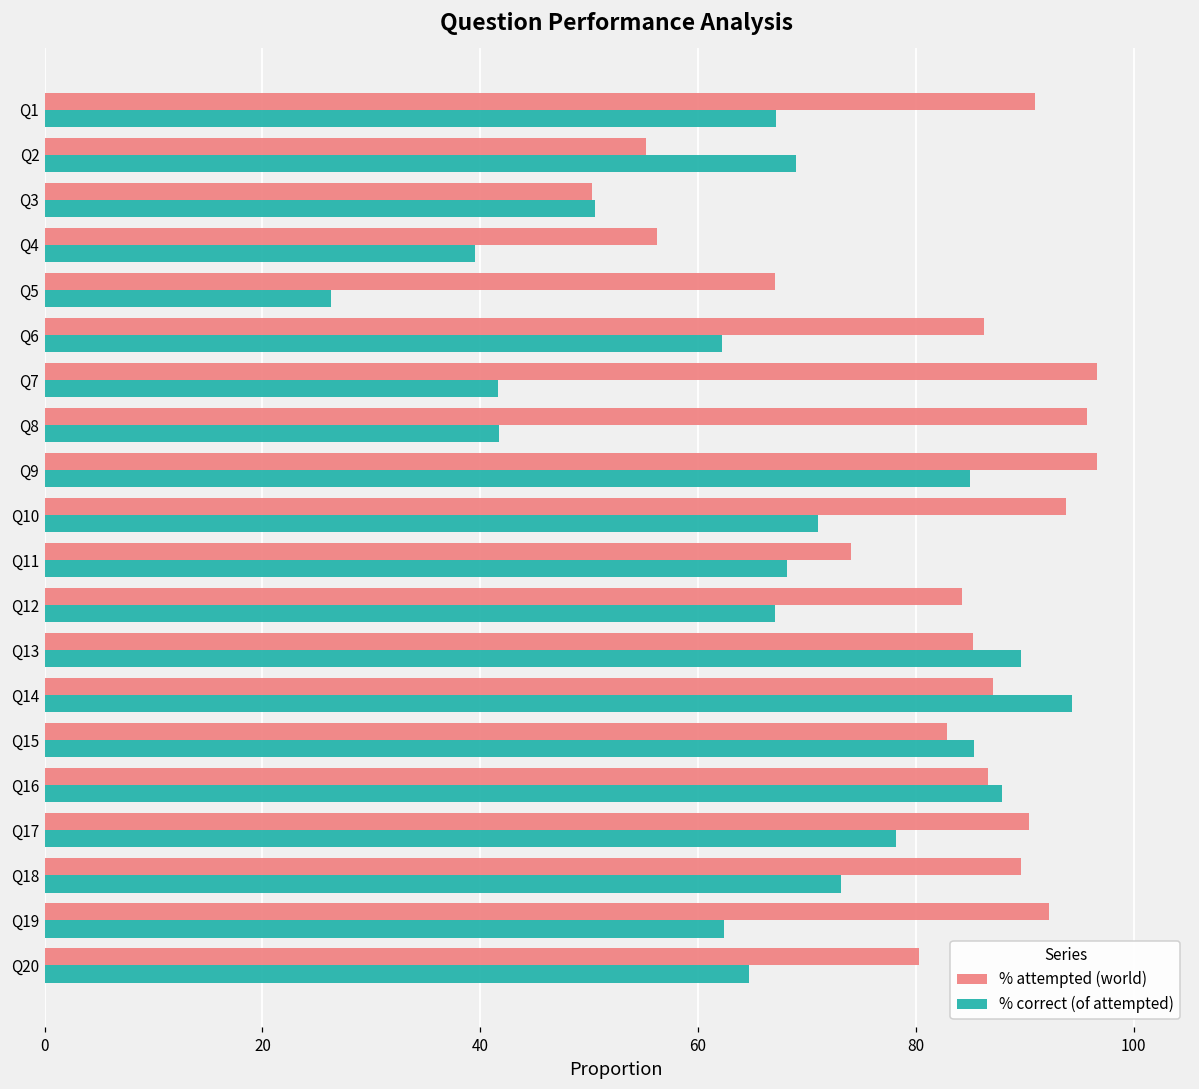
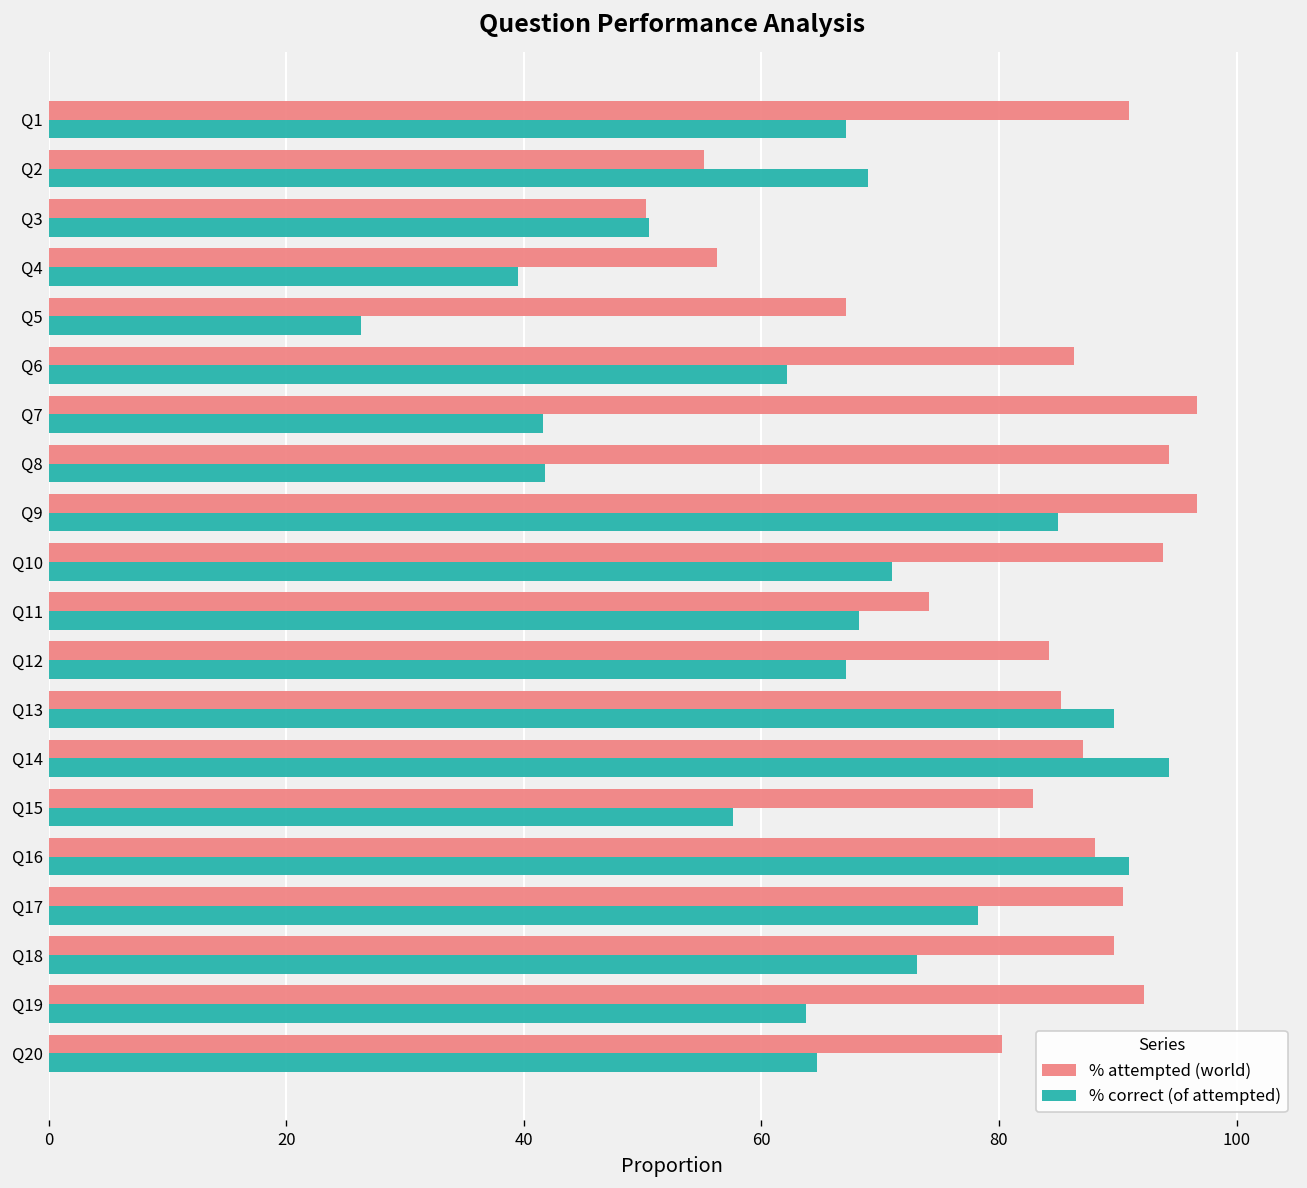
% attempted (world), Q8: 96 -> 94
% correct (of attempted), Q15: 85 -> 58
% attempted (world), Q16: 87 -> 88
% correct (of attempted), Q16: 88 -> 91
% correct (of attempted), Q19: 62 -> 64
